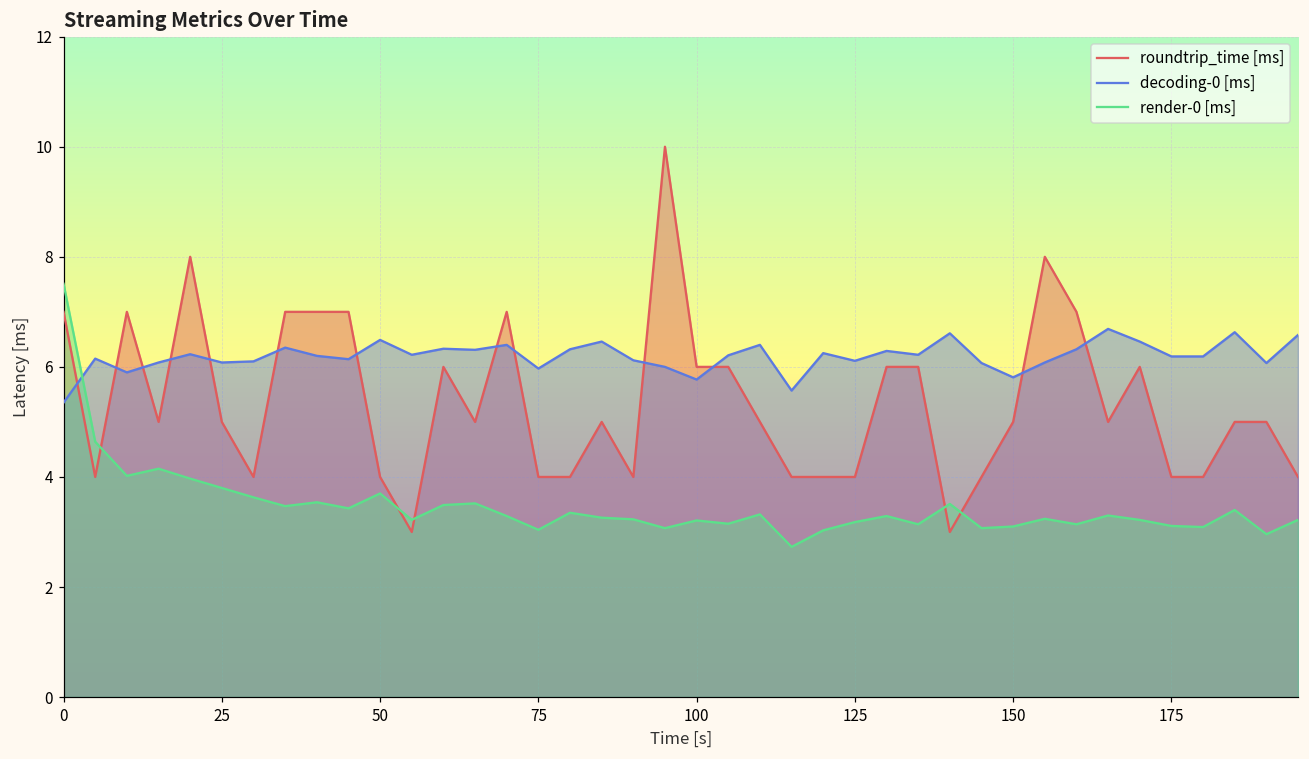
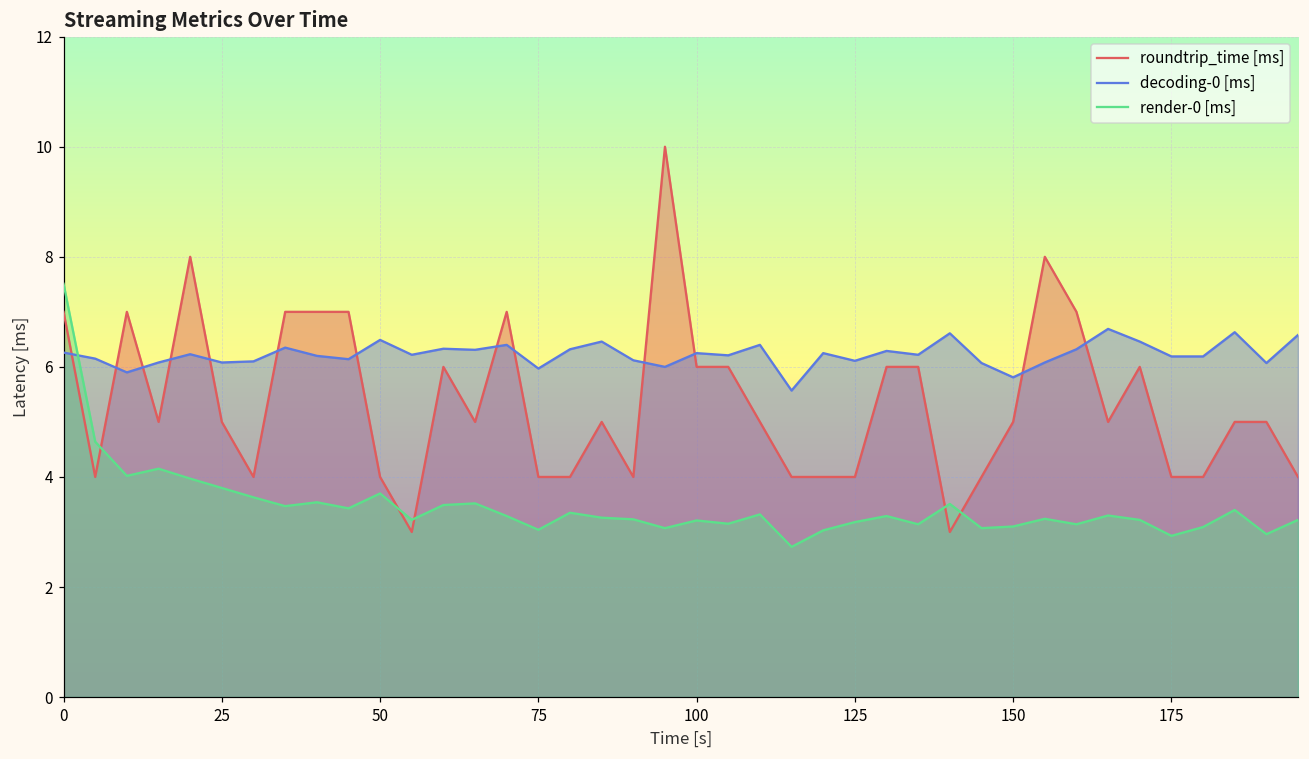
decoding-0 [ms], 0: 5.4 -> 6.3
decoding-0 [ms], 100: 5.8 -> 6.3
render-0 [ms], 175: 3.1 -> 2.9
